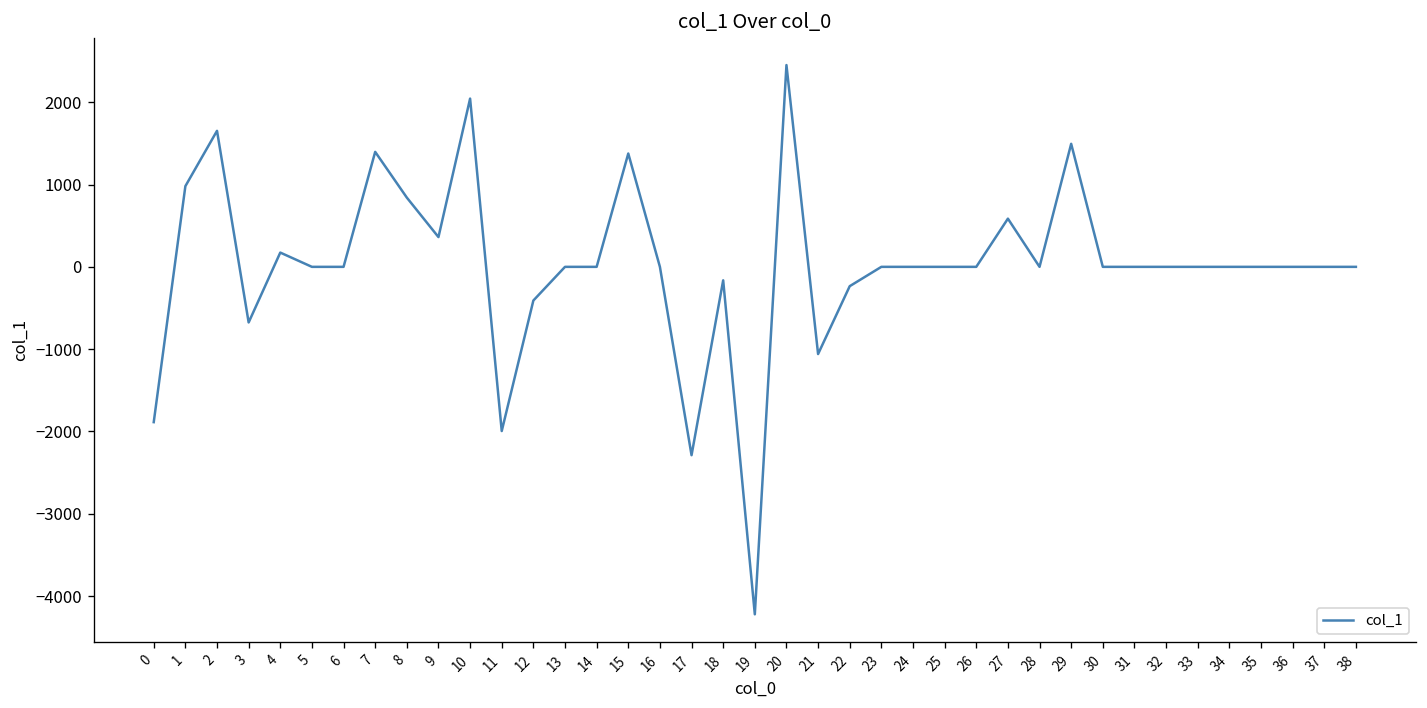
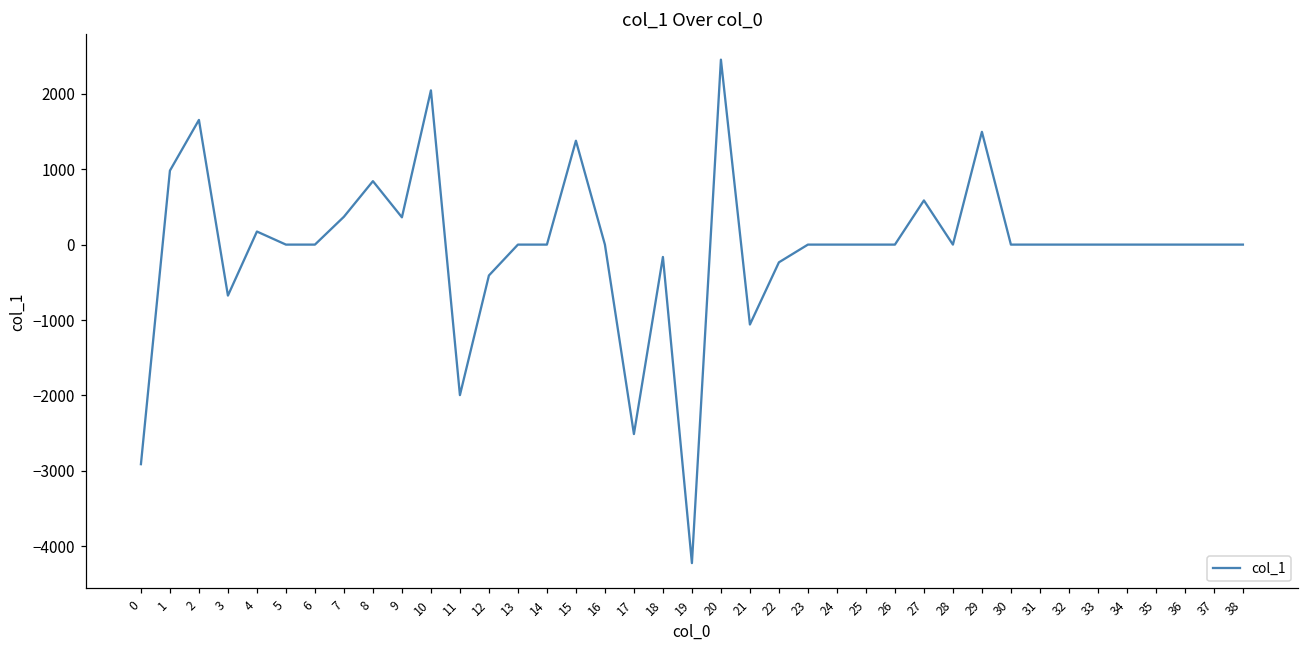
0: -1900 -> -2900
7: 1400 -> 400
17: -2300 -> -2500
